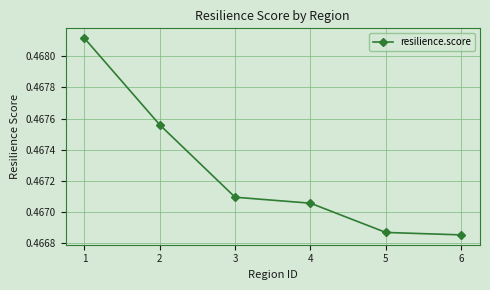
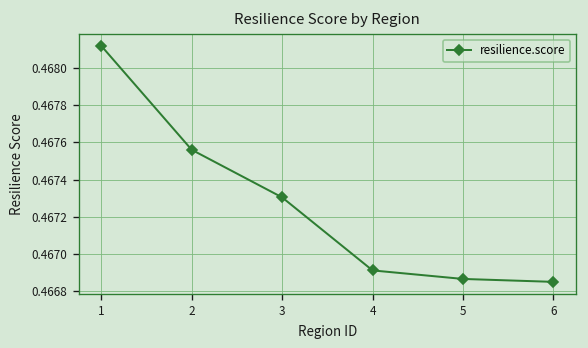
3: 0.46709 -> 0.46730
4: 0.46706 -> 0.46691
